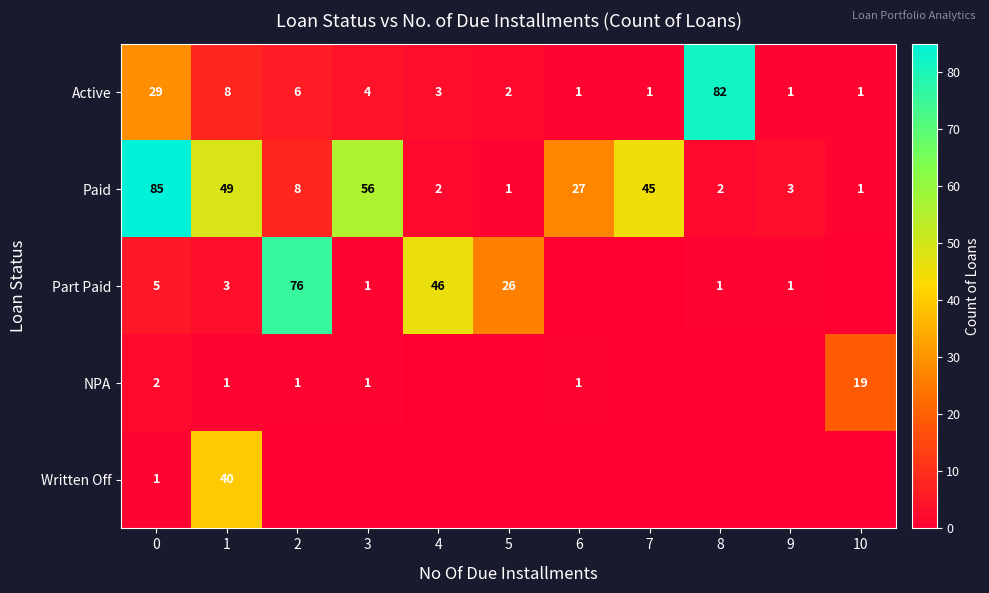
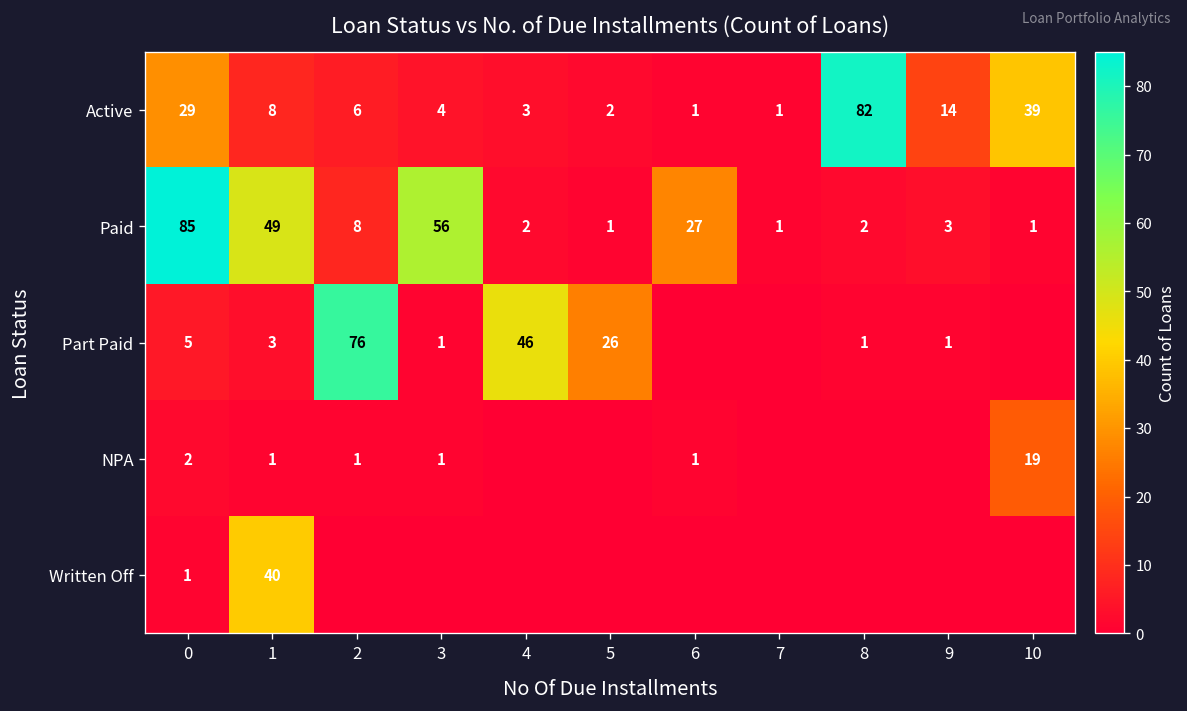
Active, 9: 1 -> 14
Active, 10: 1 -> 39
Paid, 7: 45 -> 1
